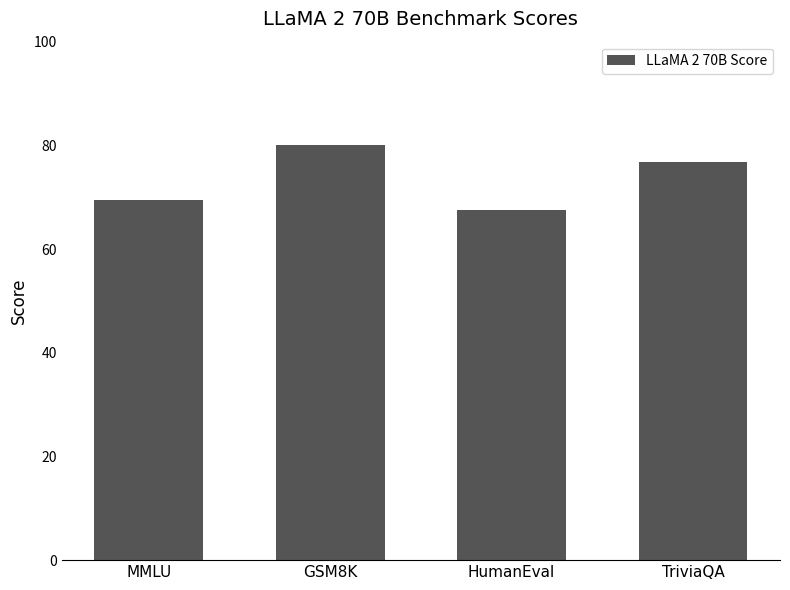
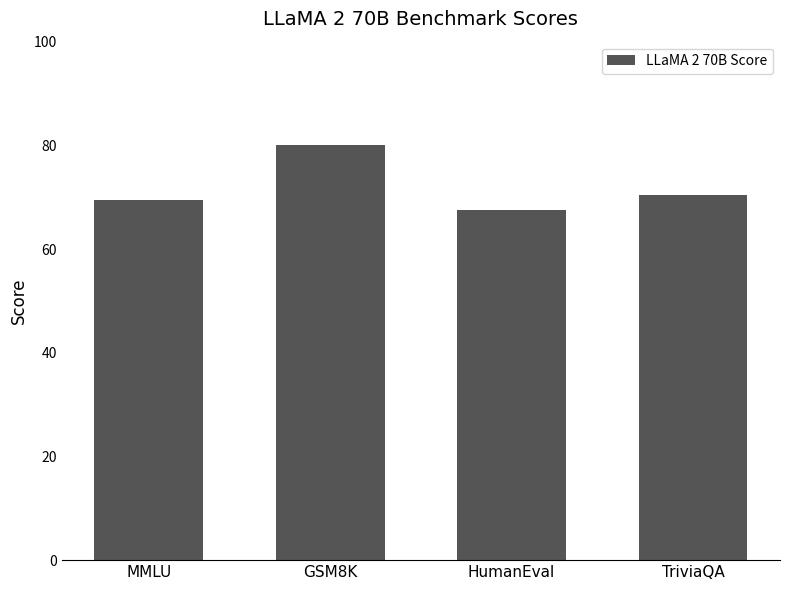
TriviaQA: 77 -> 71
